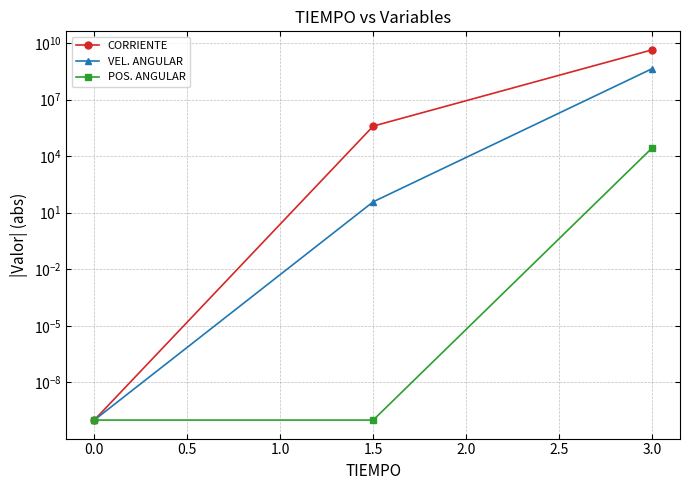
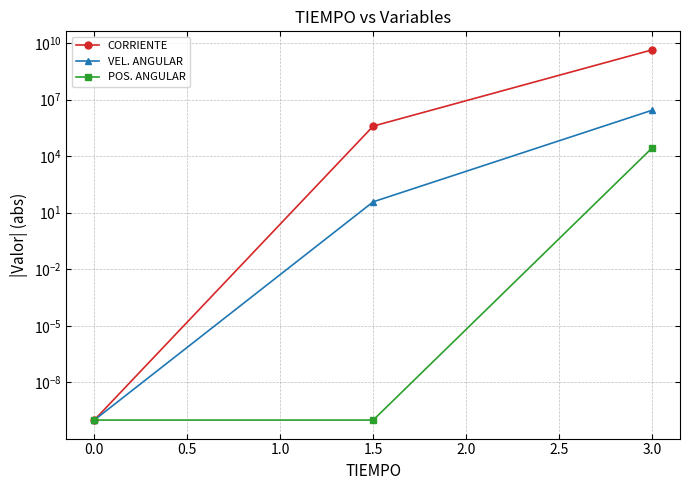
VEL. ANGULAR, 3.0: 400000000 -> 3000000
